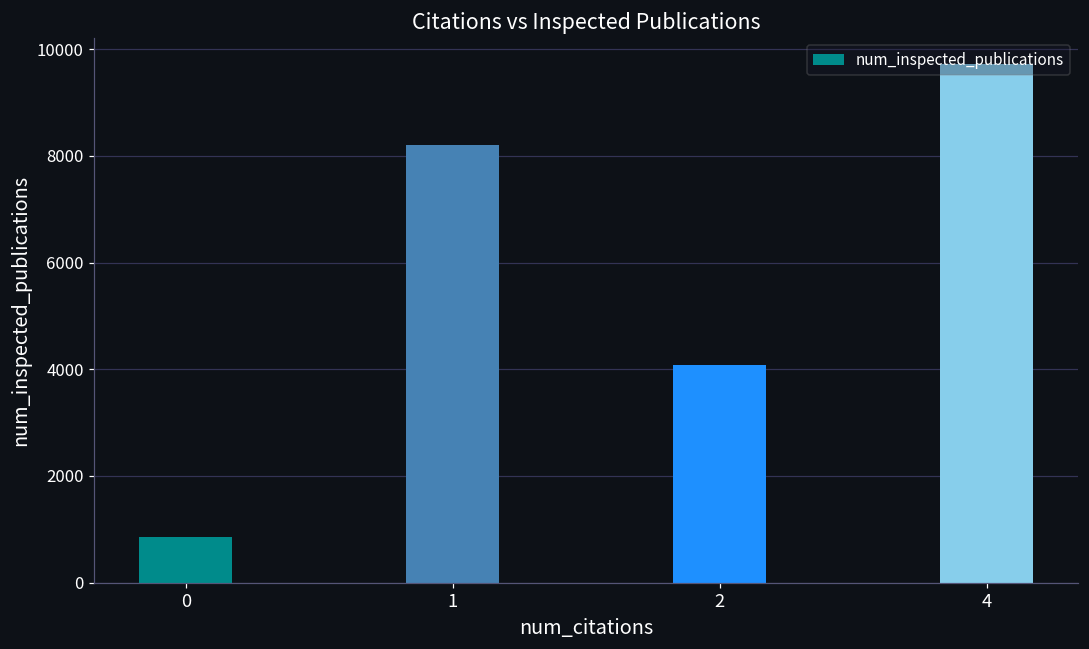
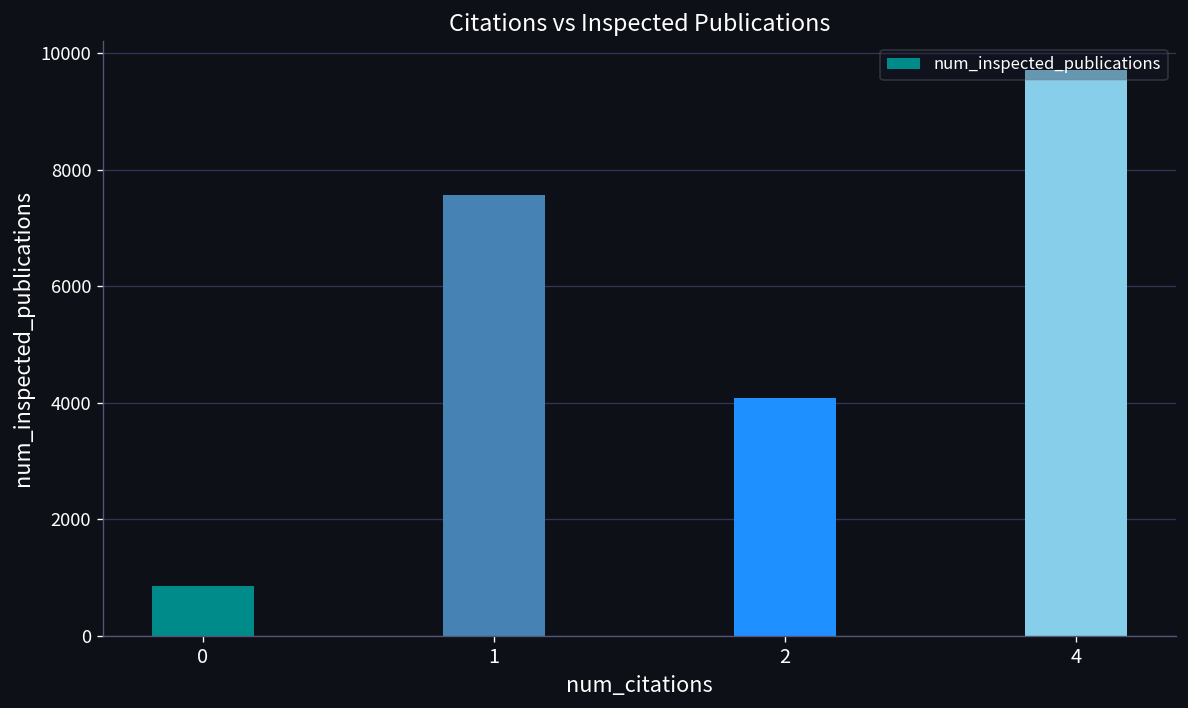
1: 8200 -> 7600
